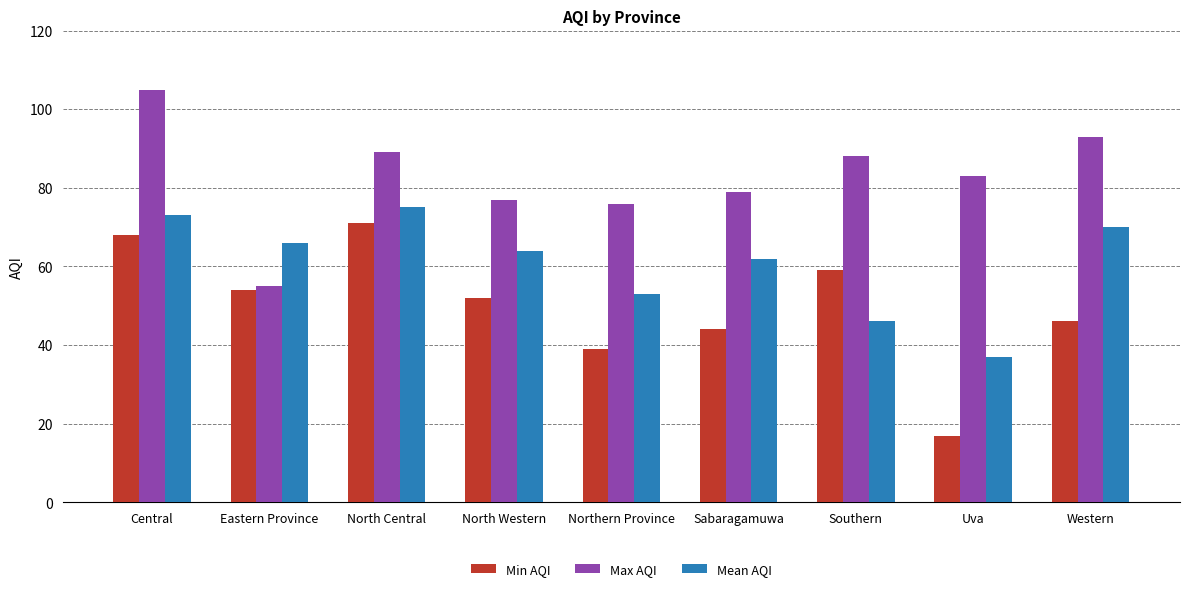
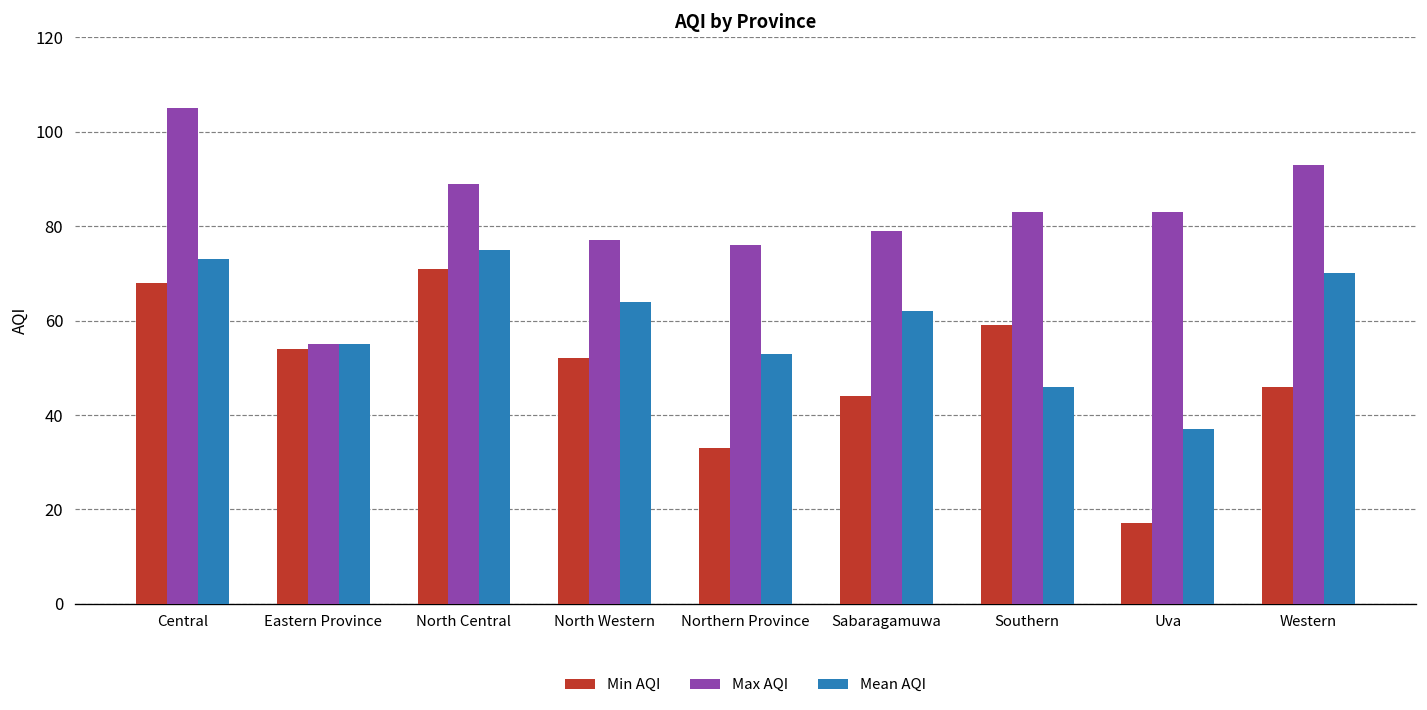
Mean AQI, Eastern Province: 66 -> 55
Min AQI, Northern Province: 39 -> 33
Max AQI, Southern: 88 -> 83
